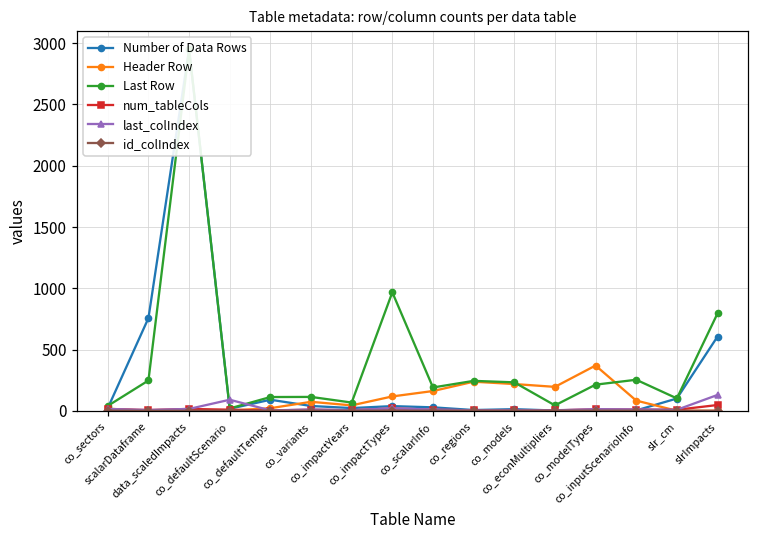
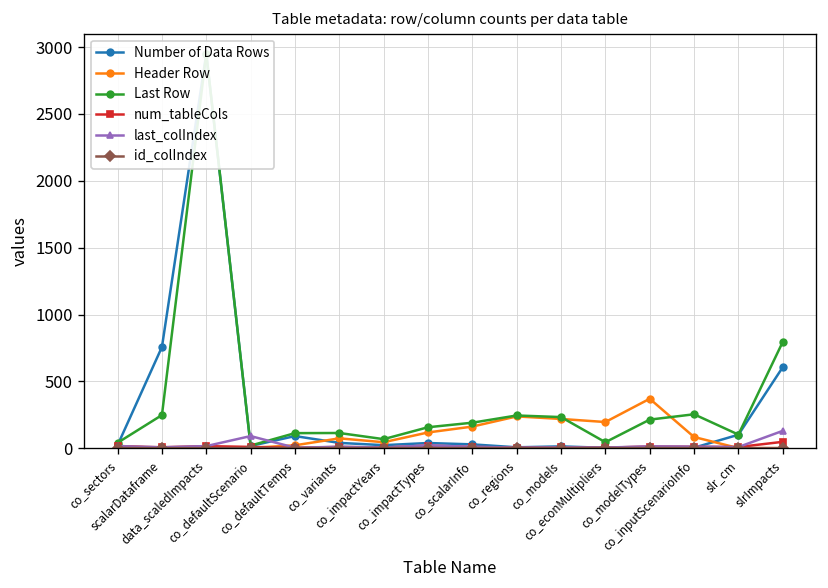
Last Row, co_impactTypes: 970 -> 160
